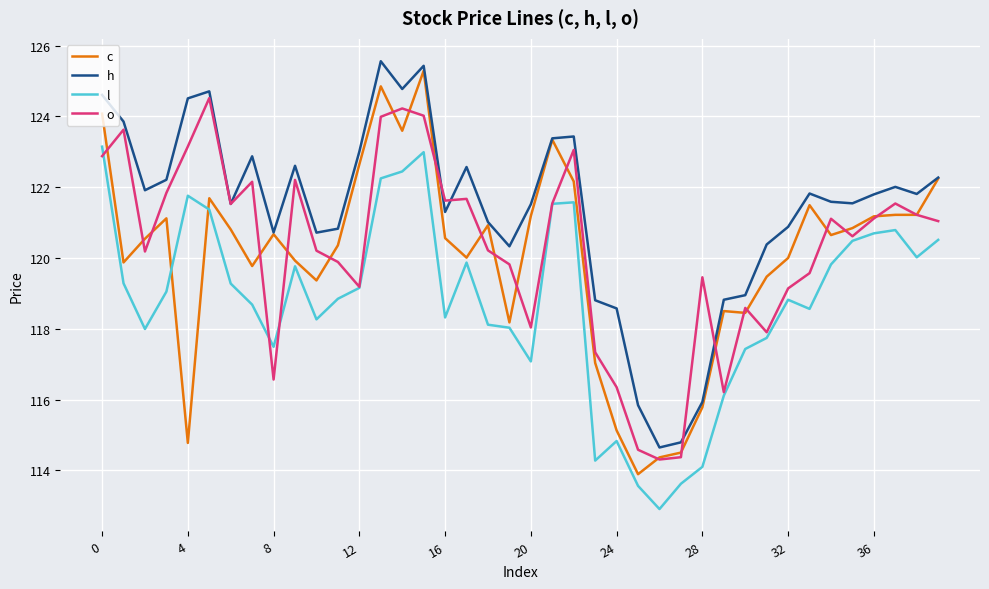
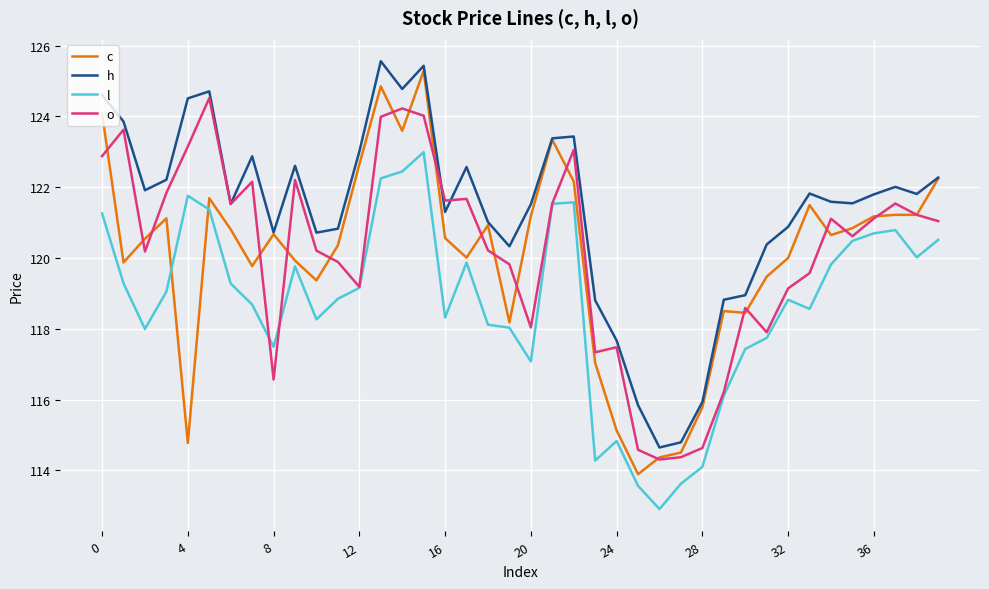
l, 0: 123.1 -> 121.3
h, 24: 118.6 -> 117.7
o, 24: 116.3 -> 117.5
o, 28: 119.5 -> 114.6
